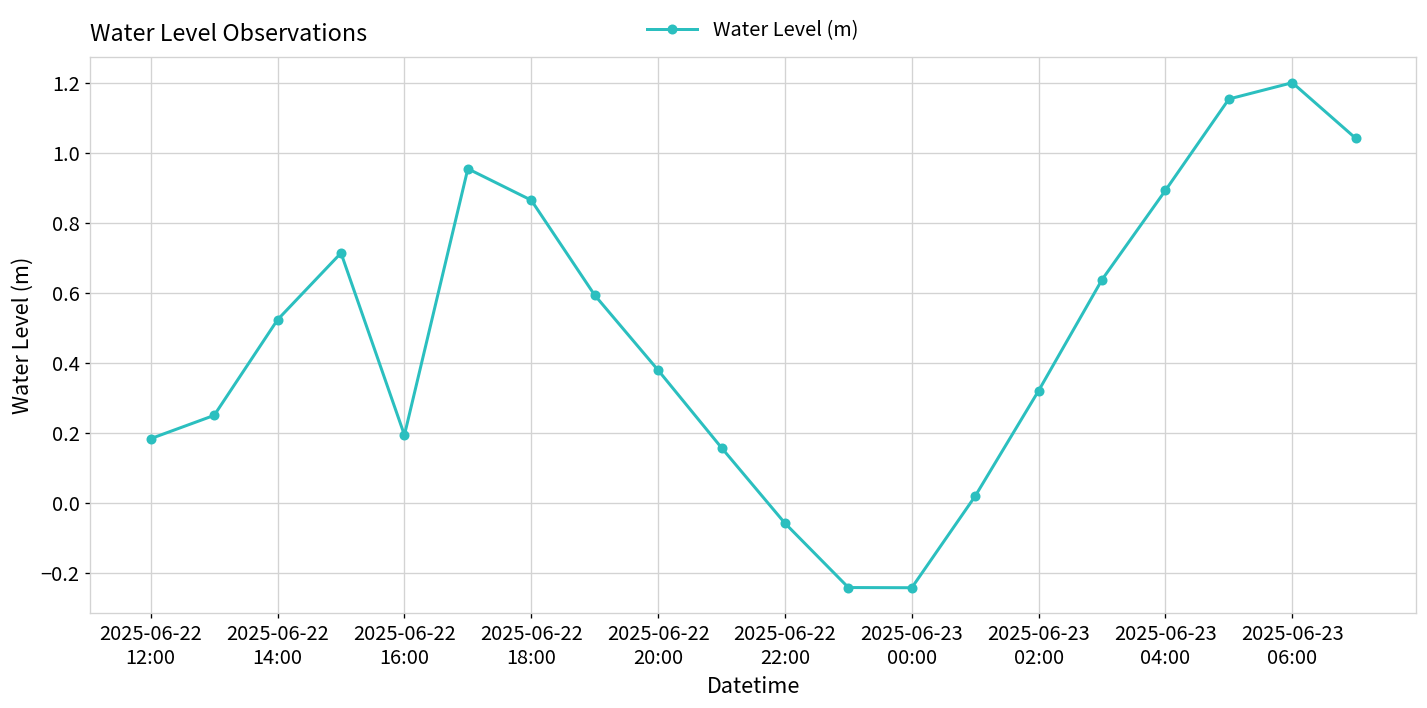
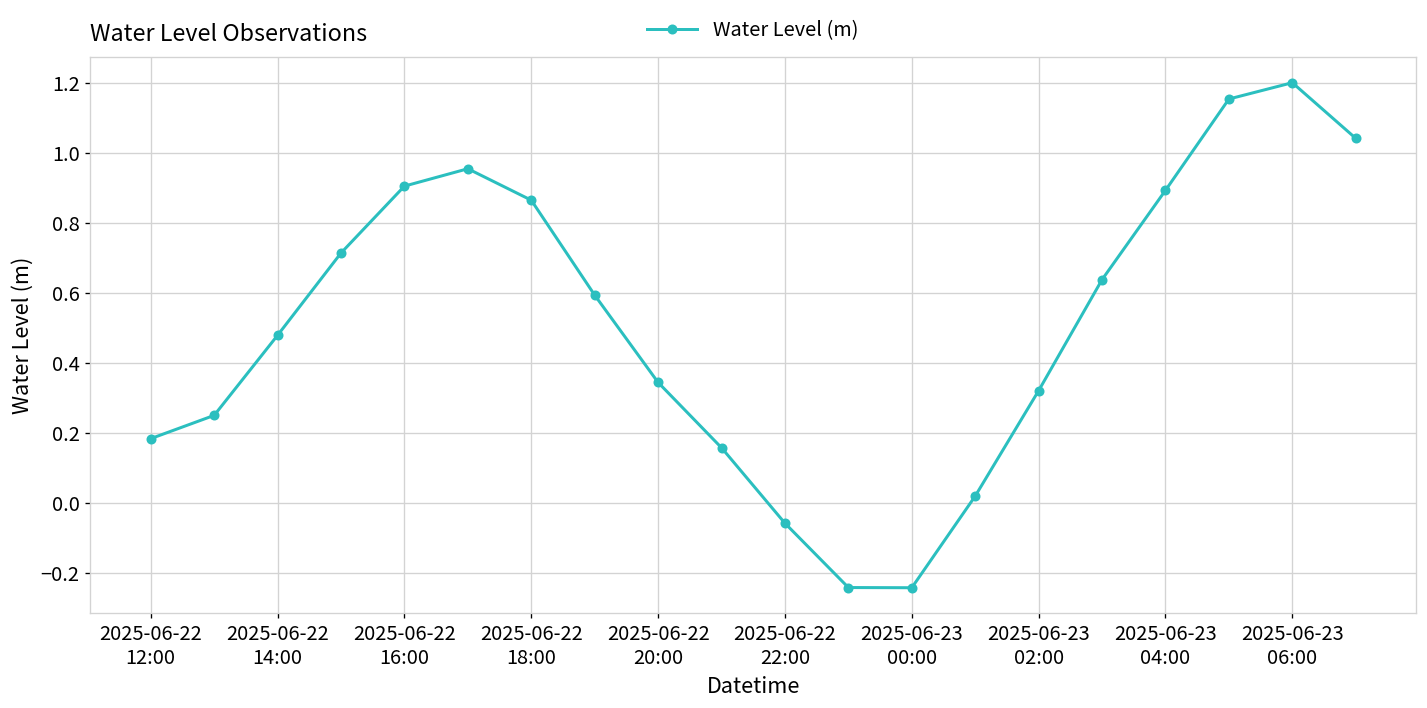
2025-06-22 14:00: 0.52 -> 0.48
2025-06-22 16:00: 0.19 -> 0.91
2025-06-22 20:00: 0.38 -> 0.34
